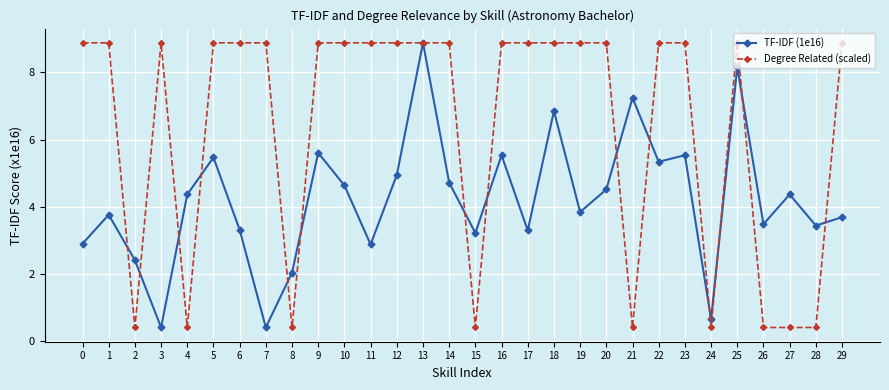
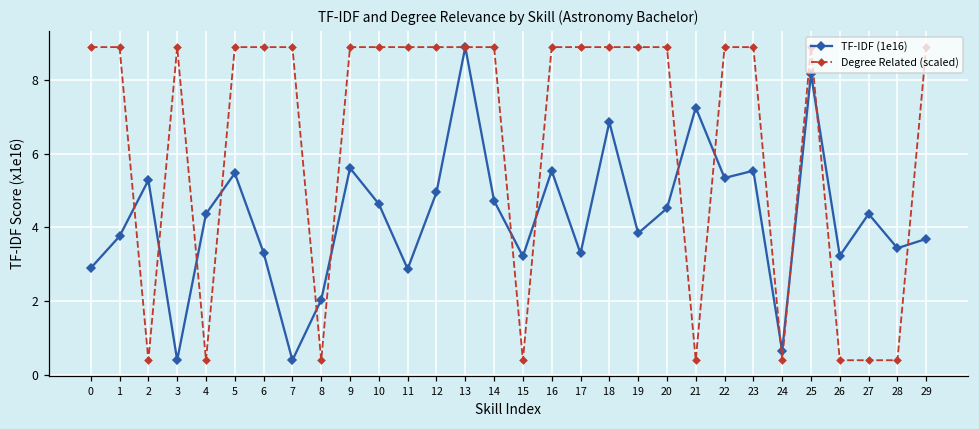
TF-IDF (1e16), 2: 2.4 -> 5.3
TF-IDF (1e16), 26: 3.5 -> 3.2
